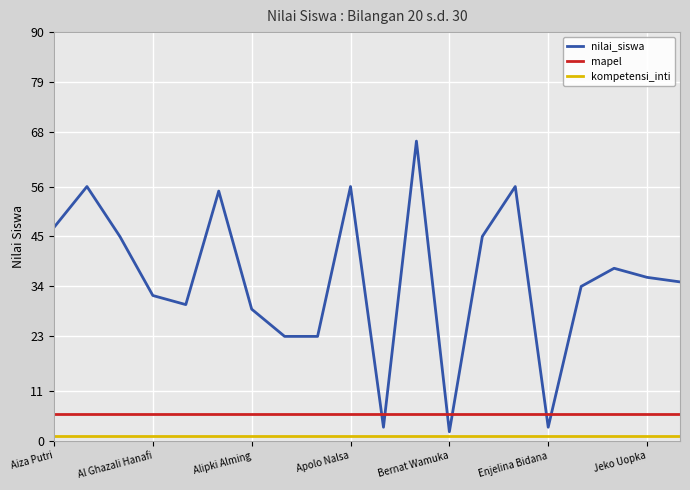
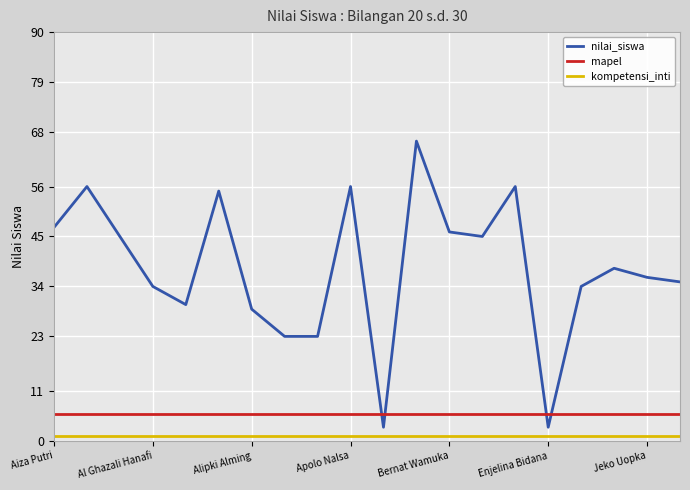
nilai_siswa, Al Ghazali Hanafi: 32 -> 34
nilai_siswa, Bernat Wamuka: 2 -> 46
